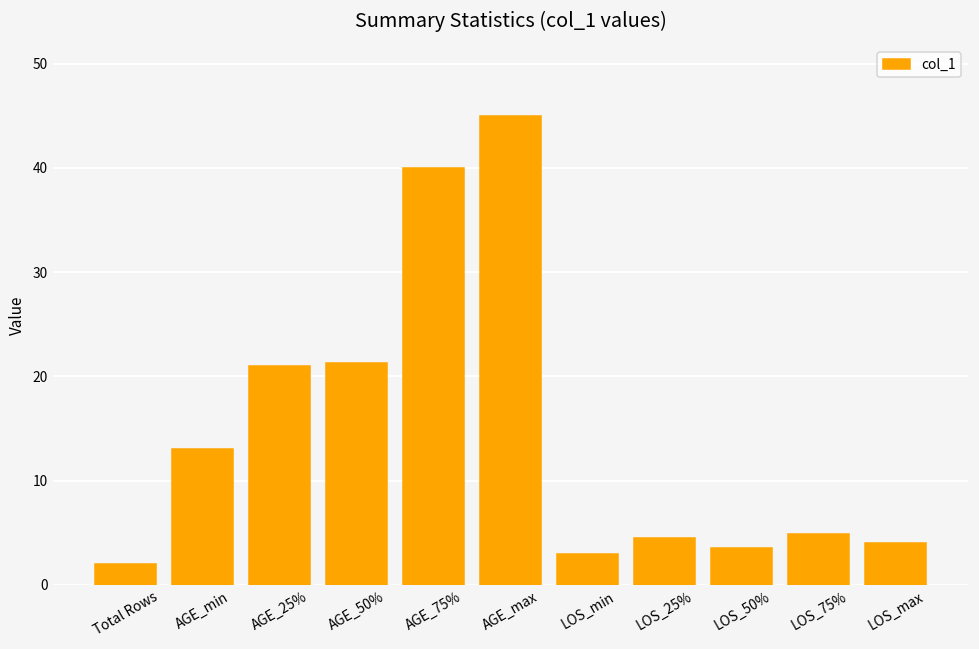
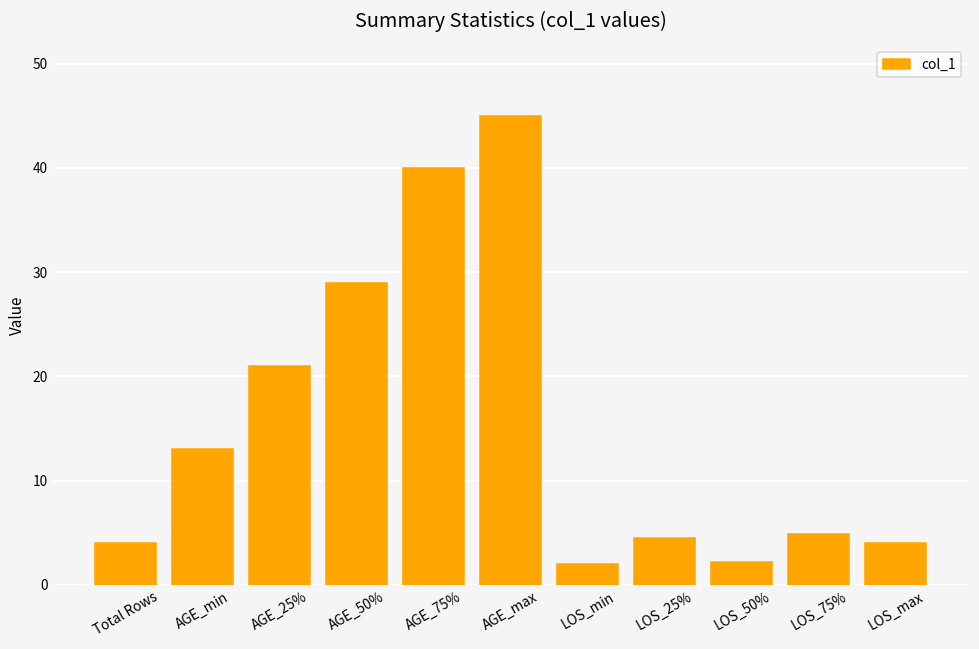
Total Rows: 2 -> 4
AGE_50%: 21 -> 29
LOS_min: 3 -> 2
LOS_50%: 4 -> 2
